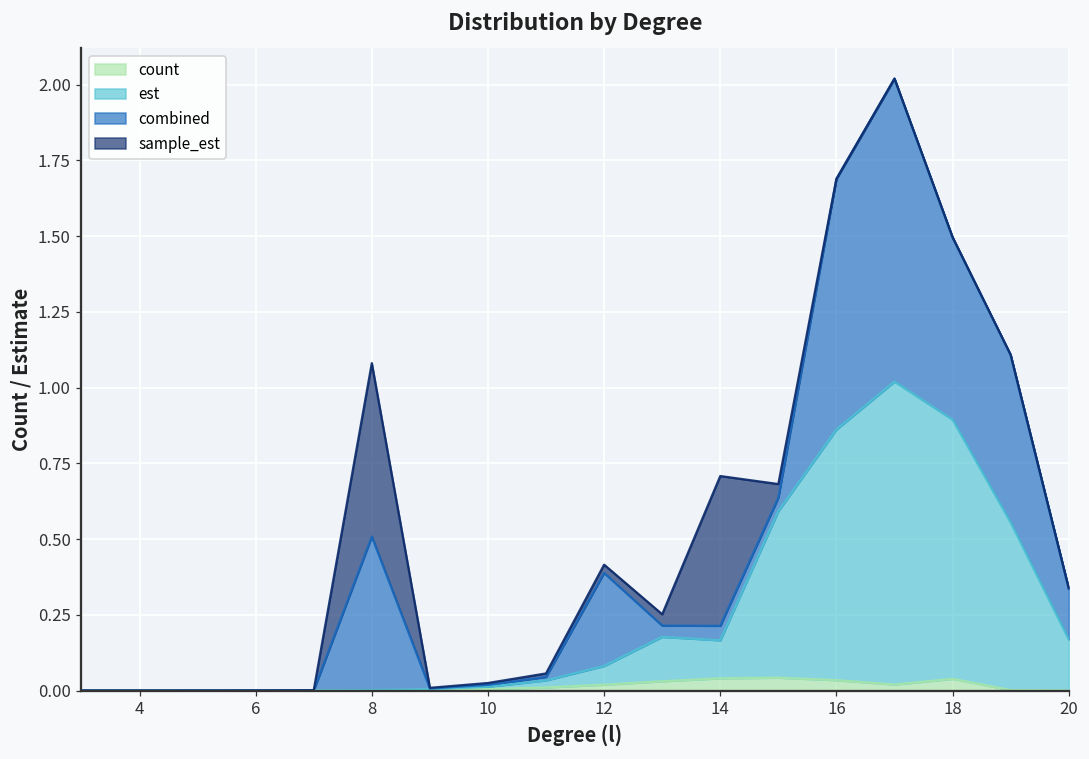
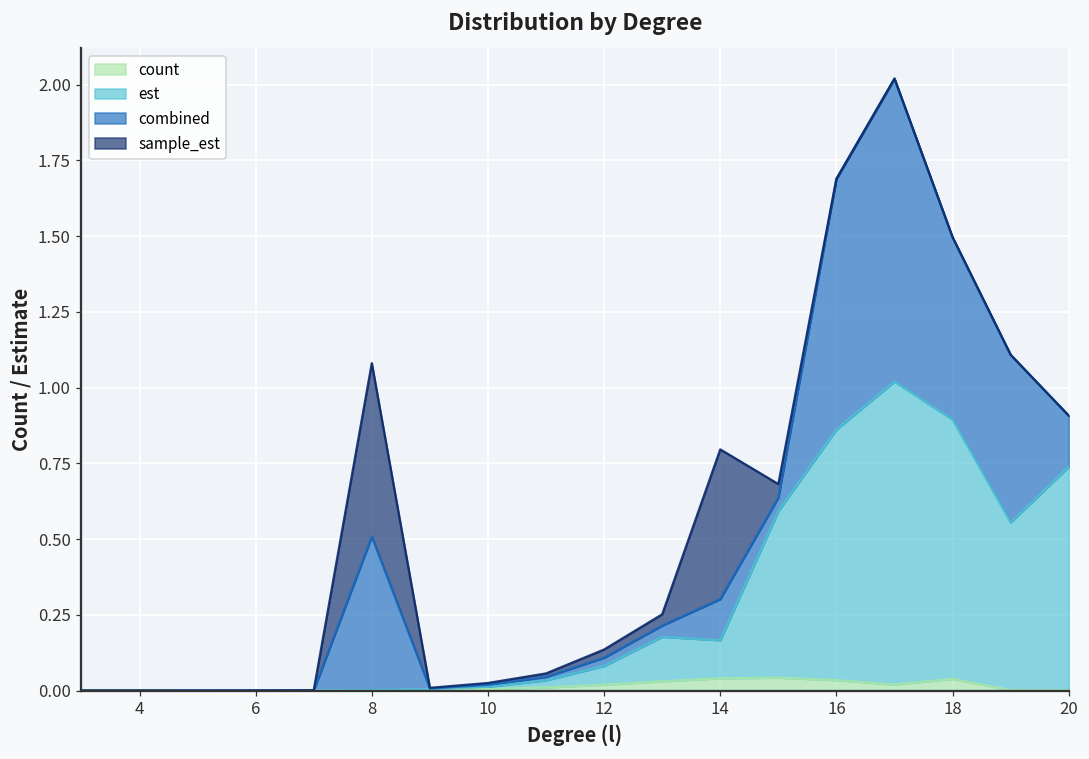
combined, 12: 0.31 -> 0.03
combined, 14: 0.05 -> 0.14
est, 20: 0.17 -> 0.74
